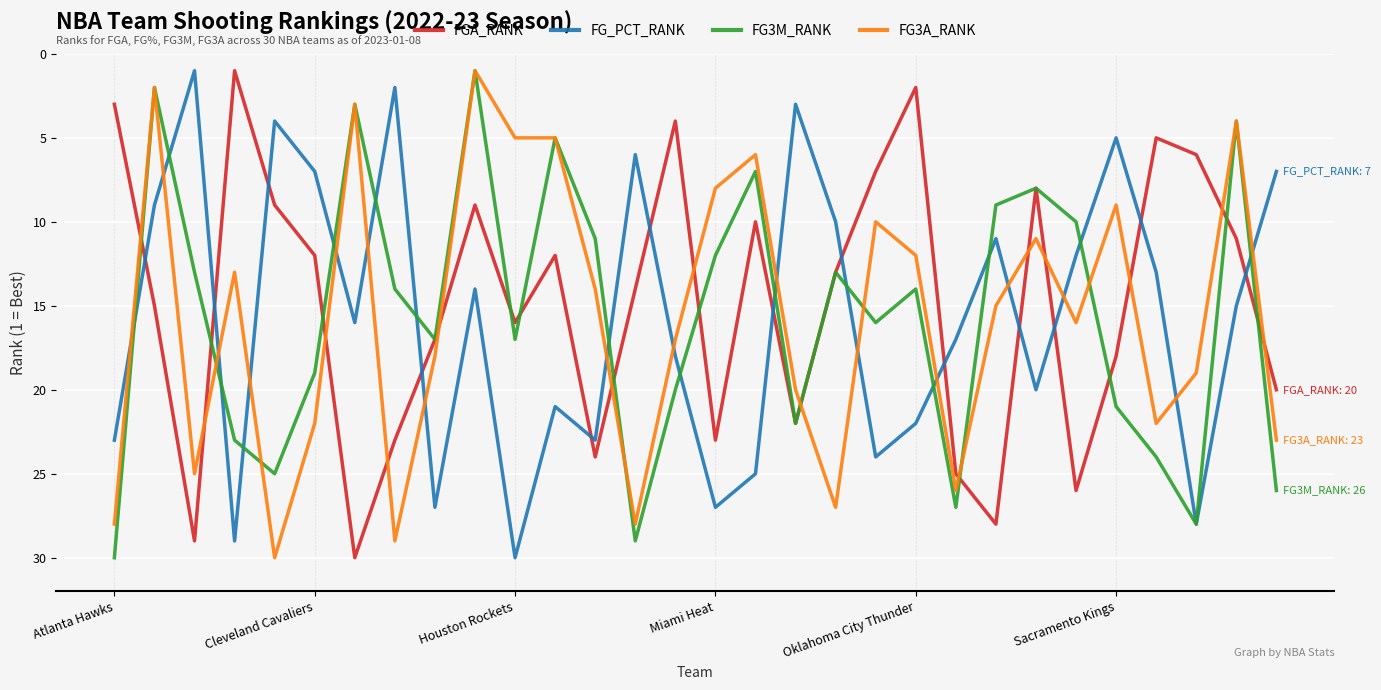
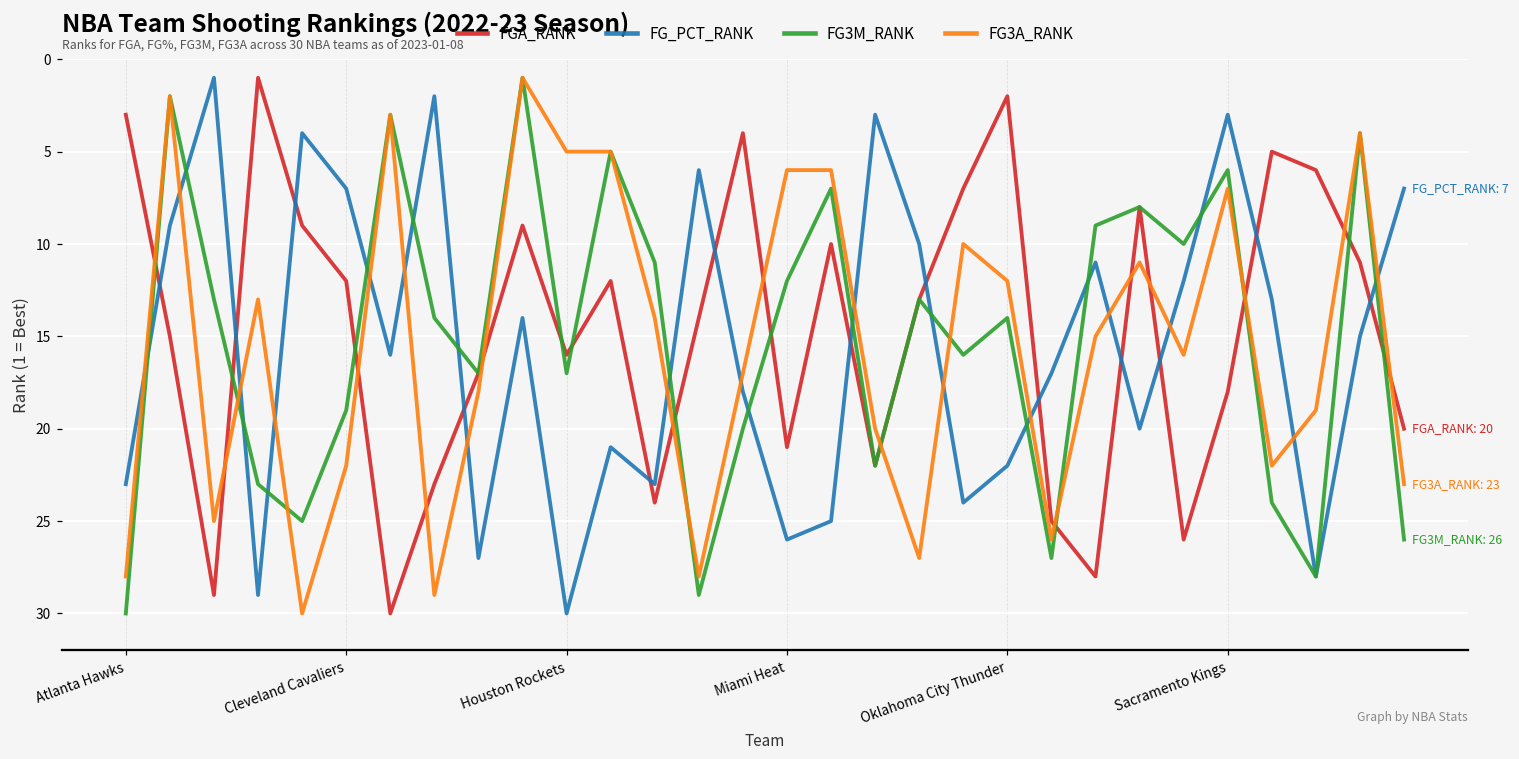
FGA_RANK, Miami Heat: 23 -> 21
FG_PCT_RANK, Miami Heat: 27 -> 26
FG3A_RANK, Miami Heat: 8 -> 6
FG_PCT_RANK, Sacramento Kings: 5 -> 3
FG3M_RANK, Sacramento Kings: 21 -> 6
FG3A_RANK, Sacramento Kings: 9 -> 7
